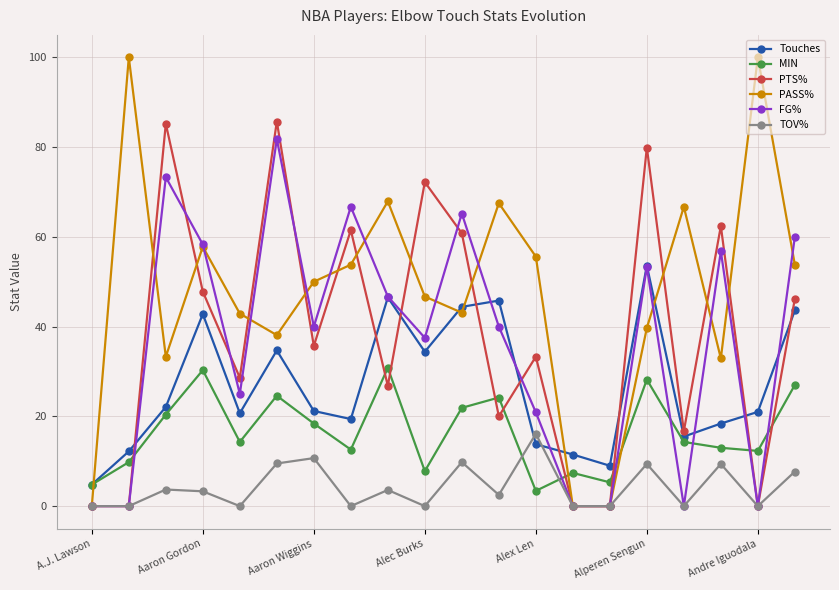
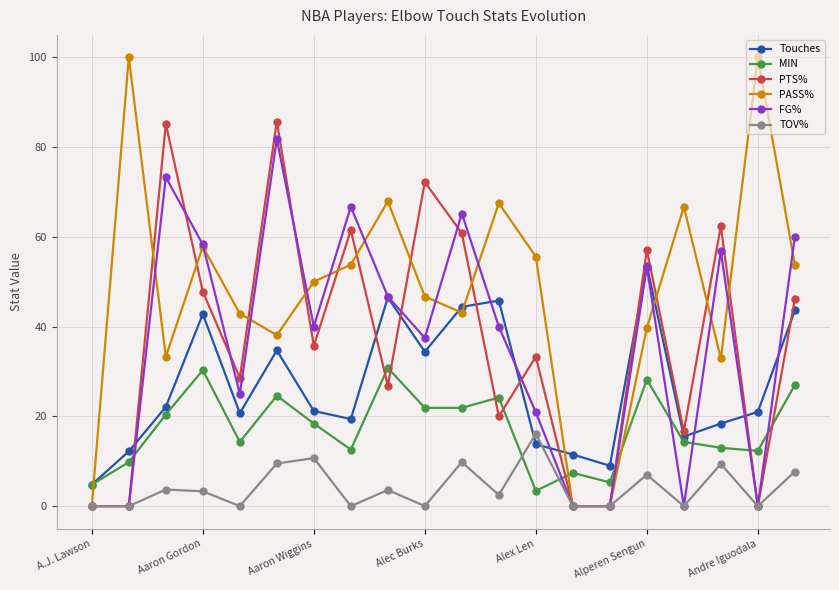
MIN, Alec Burks: 8 -> 22
PTS%, Alperen Sengun: 80 -> 57
TOV%, Alperen Sengun: 9 -> 7
